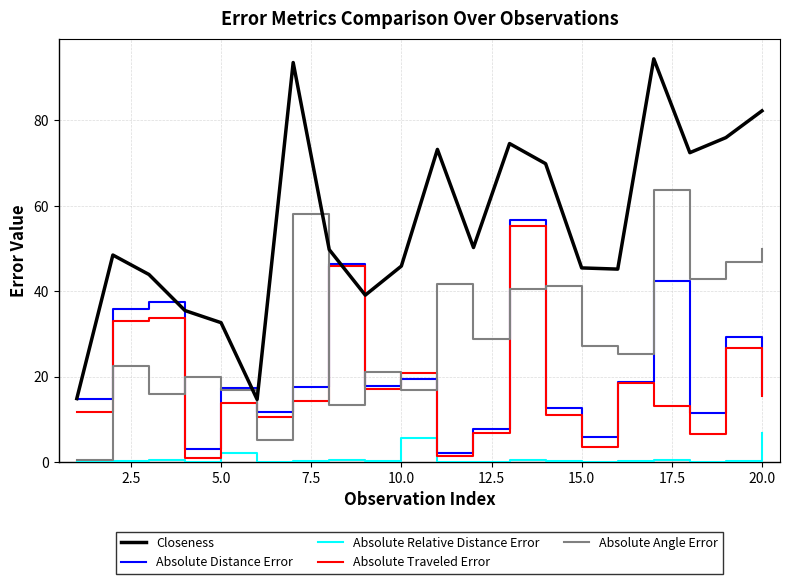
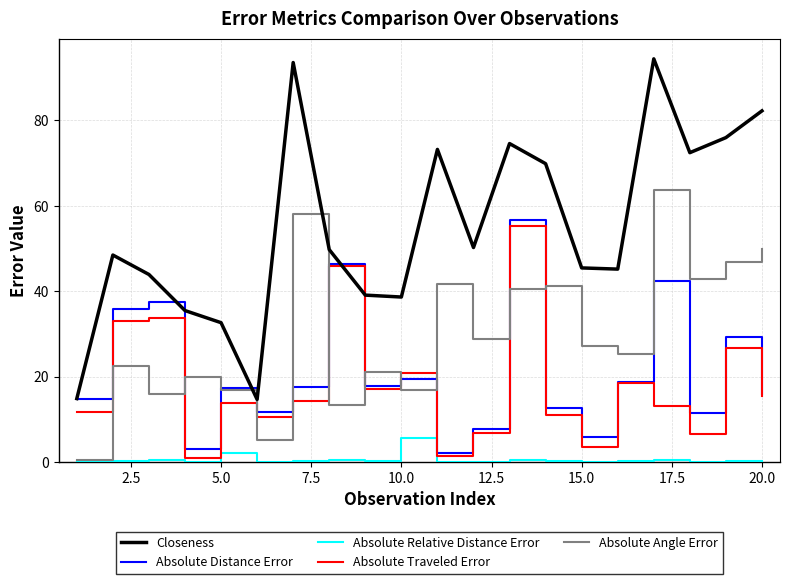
Closeness, 10.0: 46 -> 39
Absolute Relative Distance Error, 20.0: 7 -> 0
